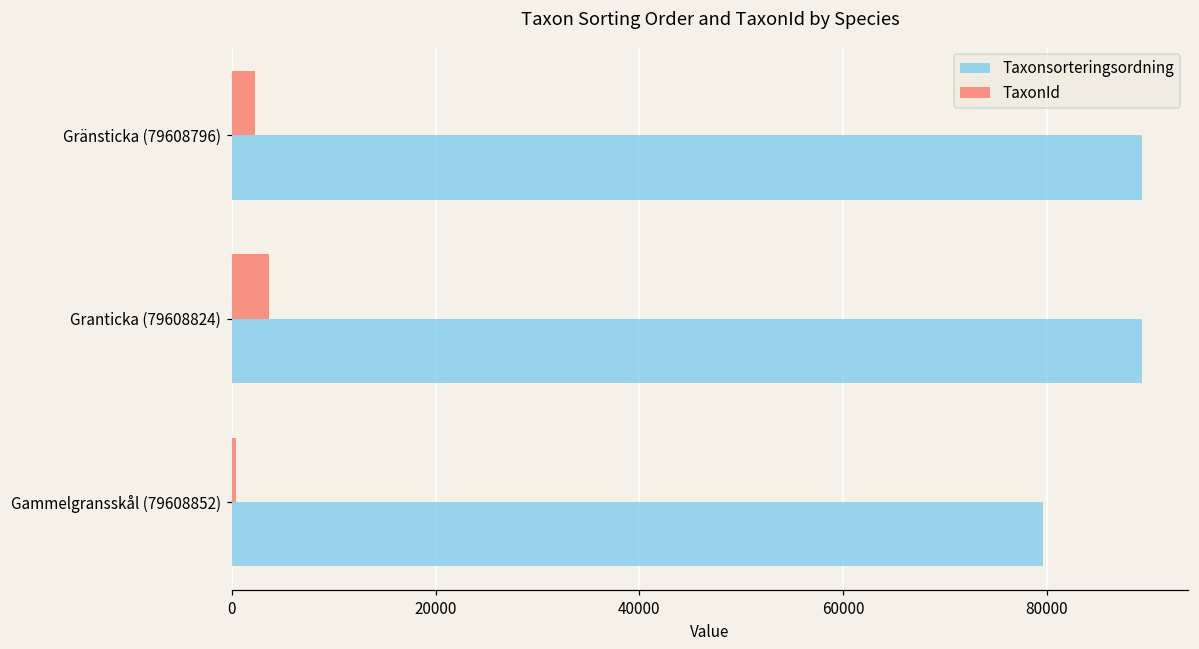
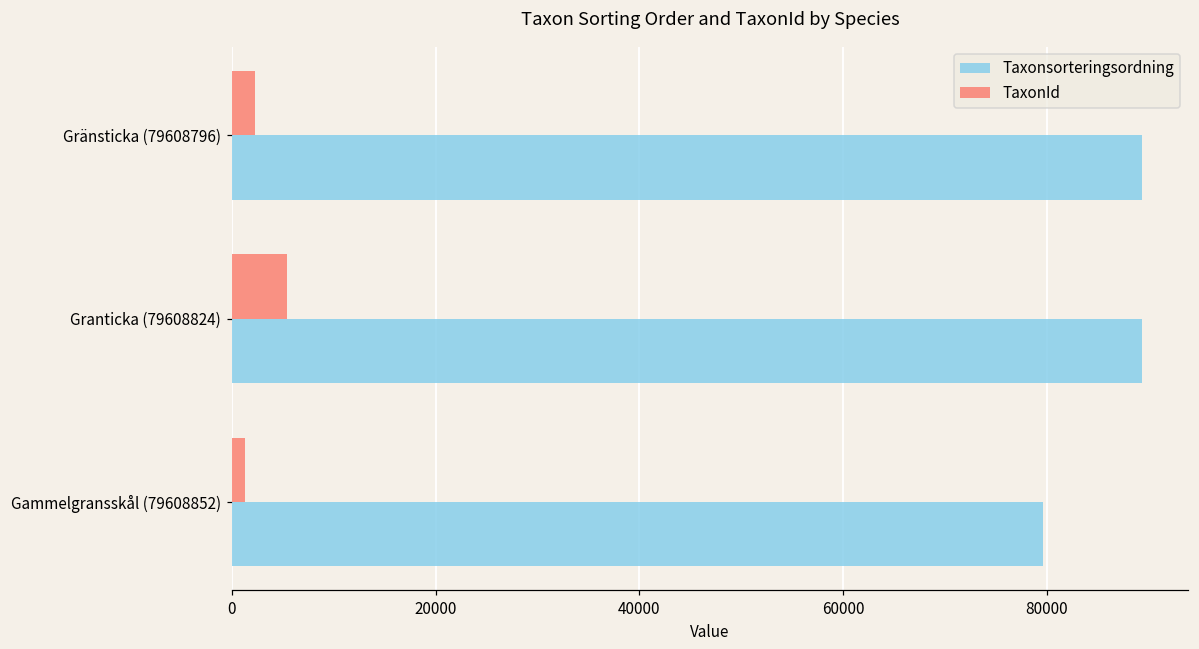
TaxonId, Granticka (79608824): 4000 -> 5000
TaxonId, Gammelgransskål (79608852): 0 -> 1000
